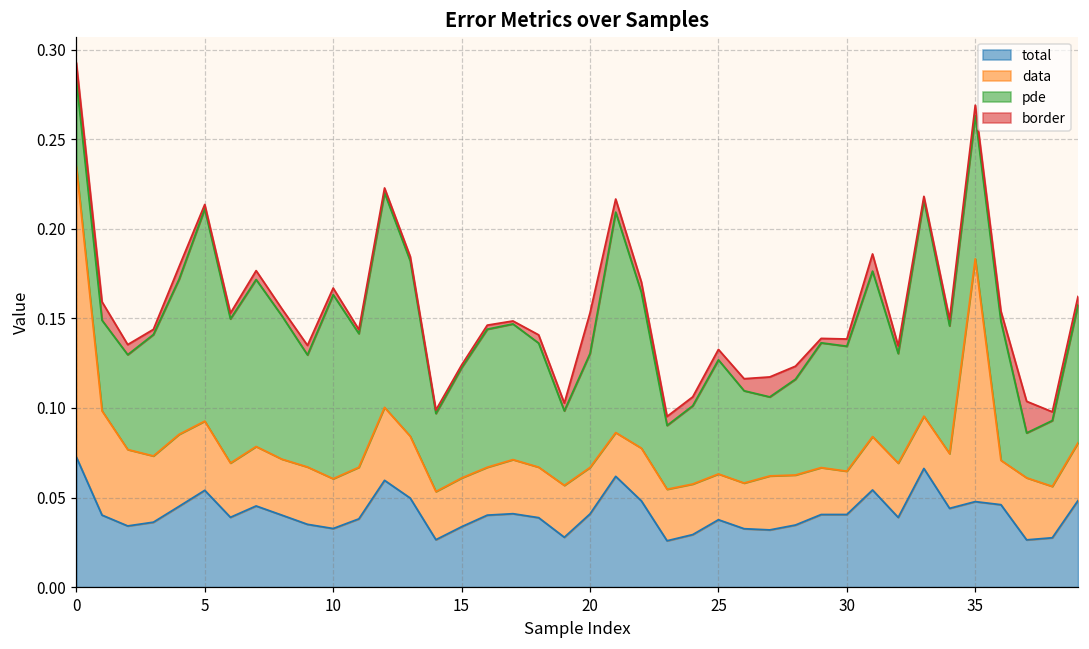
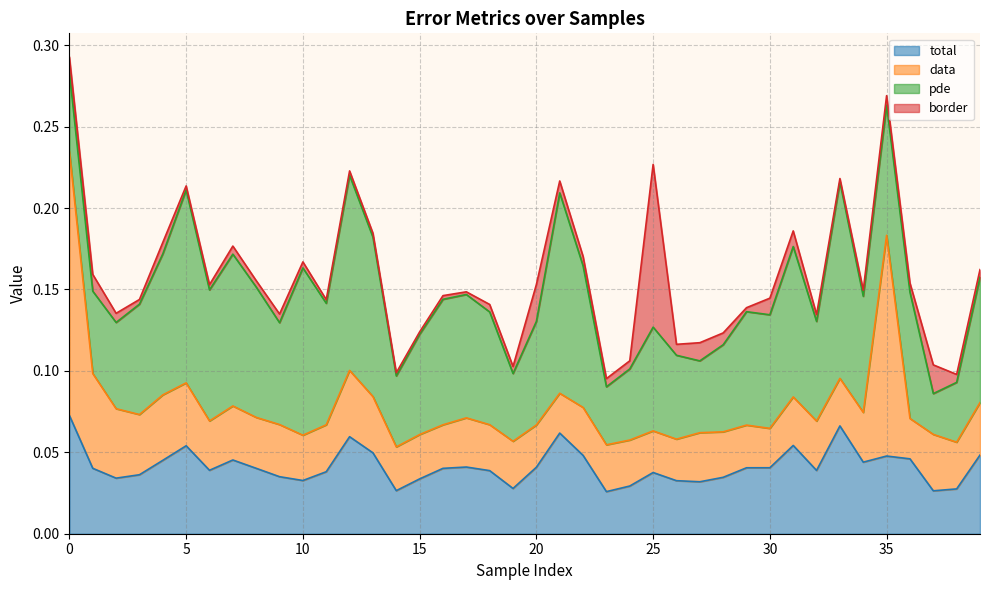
border, 25: 0.006 -> 0.100
border, 30: 0.004 -> 0.010
